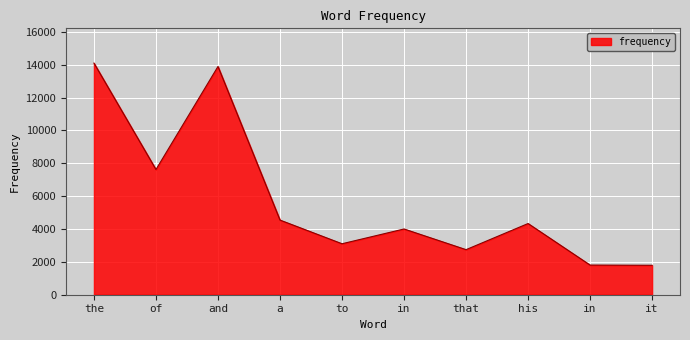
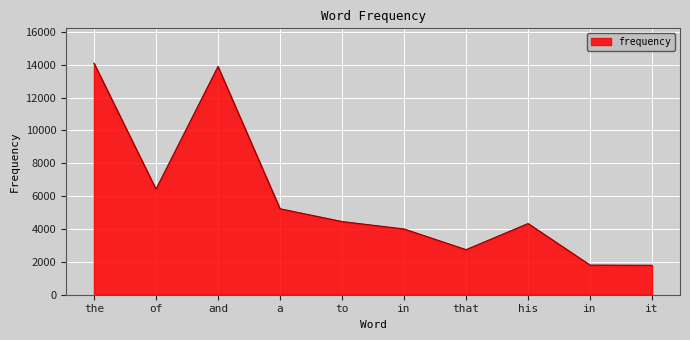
of: 7600 -> 6400
a: 4500 -> 5200
to: 3100 -> 4500
